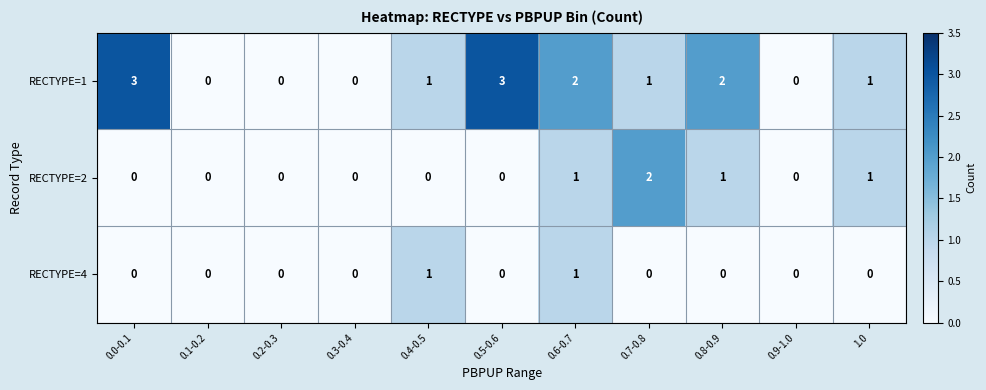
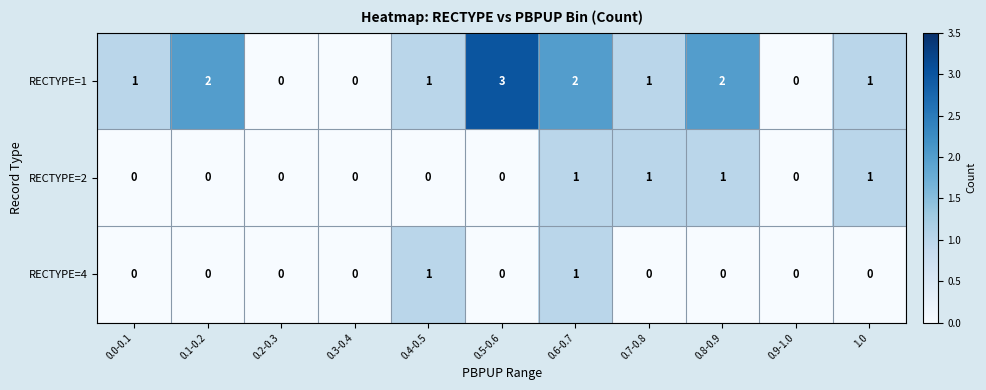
RECTYPE=1, 0.0-0.1: 3 -> 1
RECTYPE=1, 0.1-0.2: 0 -> 2
RECTYPE=2, 0.7-0.8: 2 -> 1
